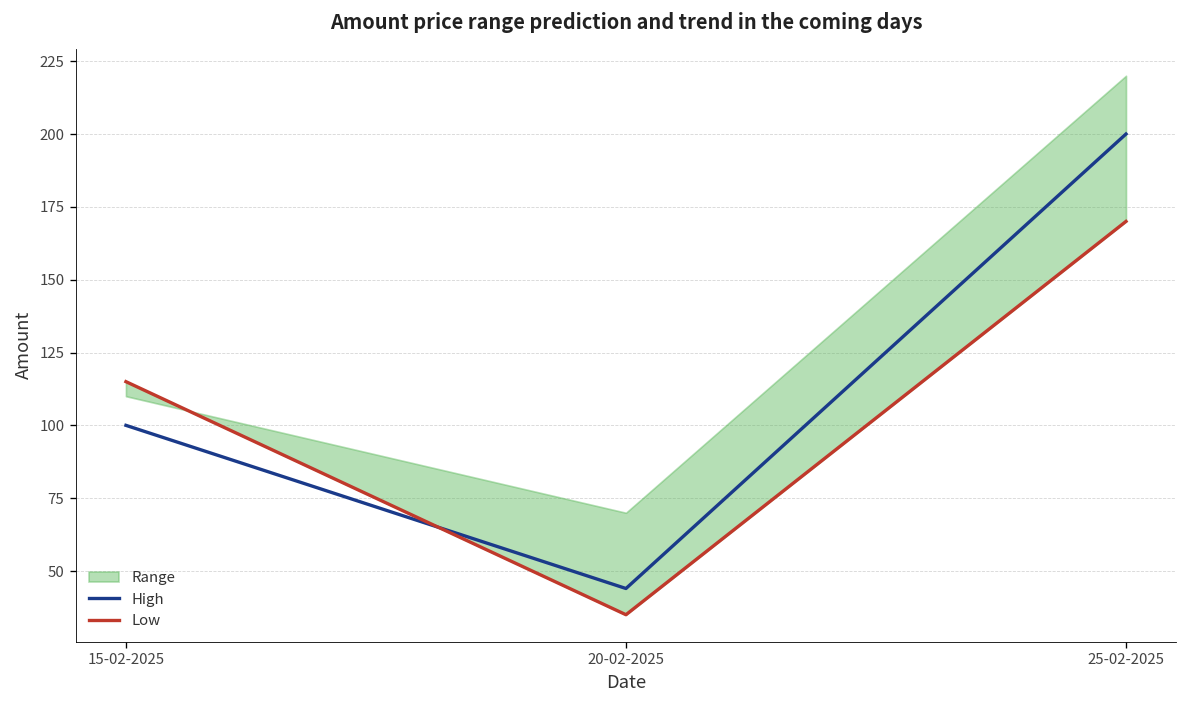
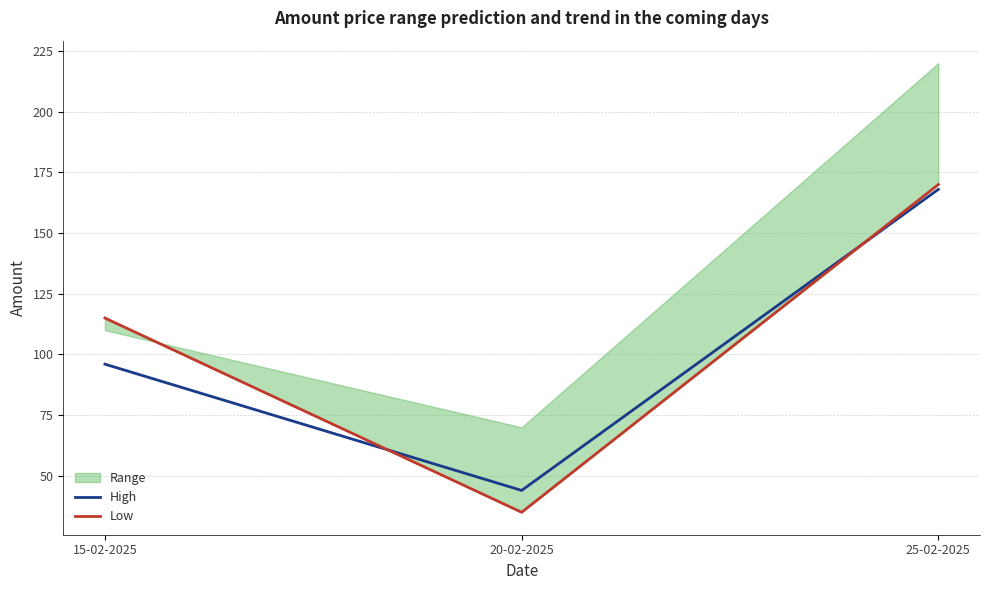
High, 15-02-2025: 100 -> 96
High, 25-02-2025: 200 -> 168
